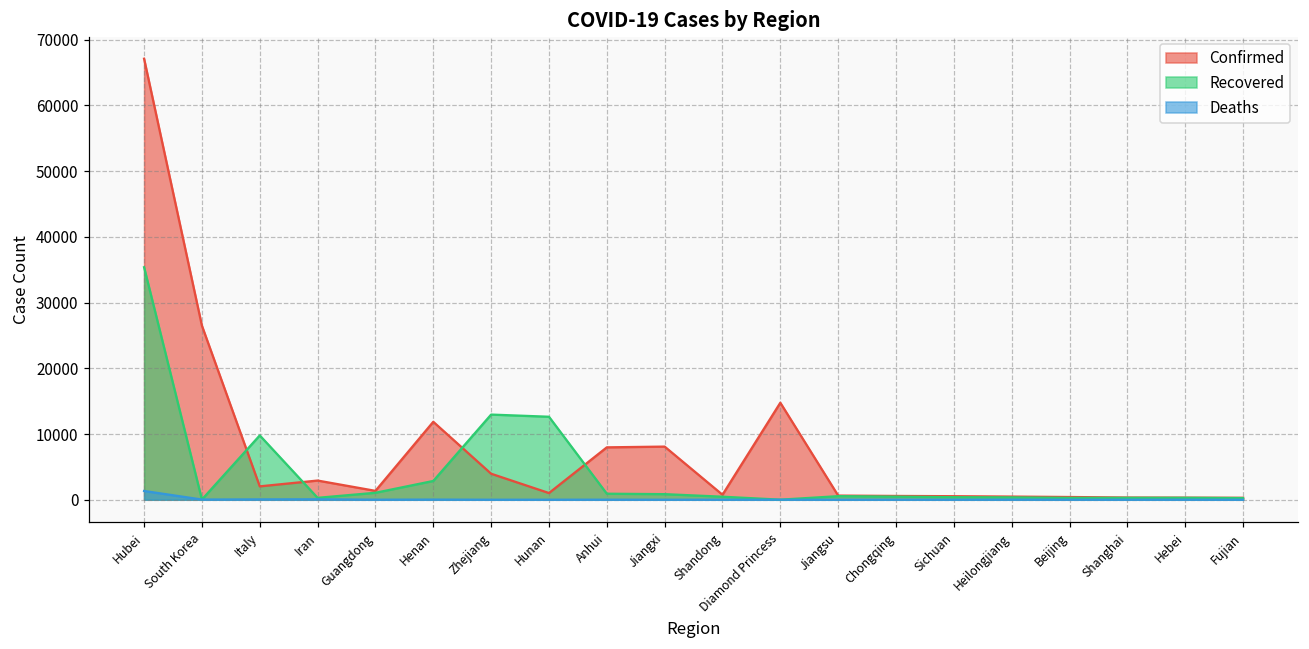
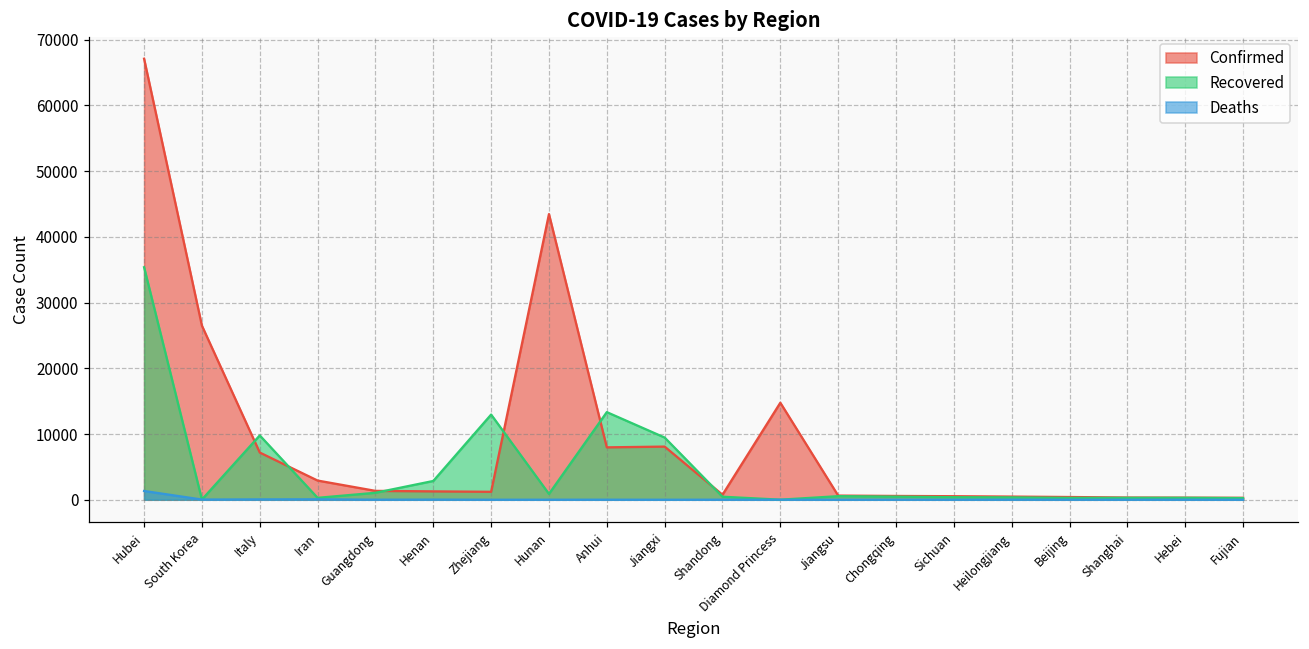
Confirmed, Italy: 2000 -> 7000
Confirmed, Henan: 12000 -> 1000
Confirmed, Zhejiang: 4000 -> 1000
Confirmed, Hunan: 1000 -> 43000
Recovered, Hunan: 13000 -> 1000
Recovered, Anhui: 1000 -> 13000
Recovered, Jiangxi: 1000 -> 9000
